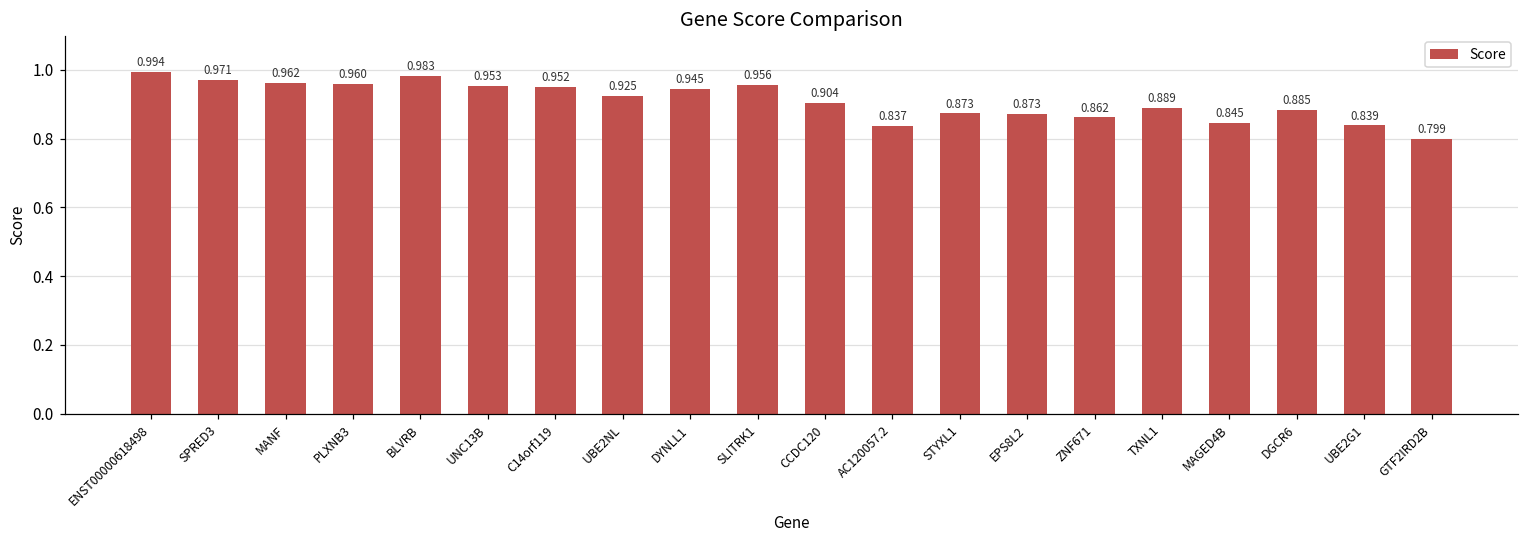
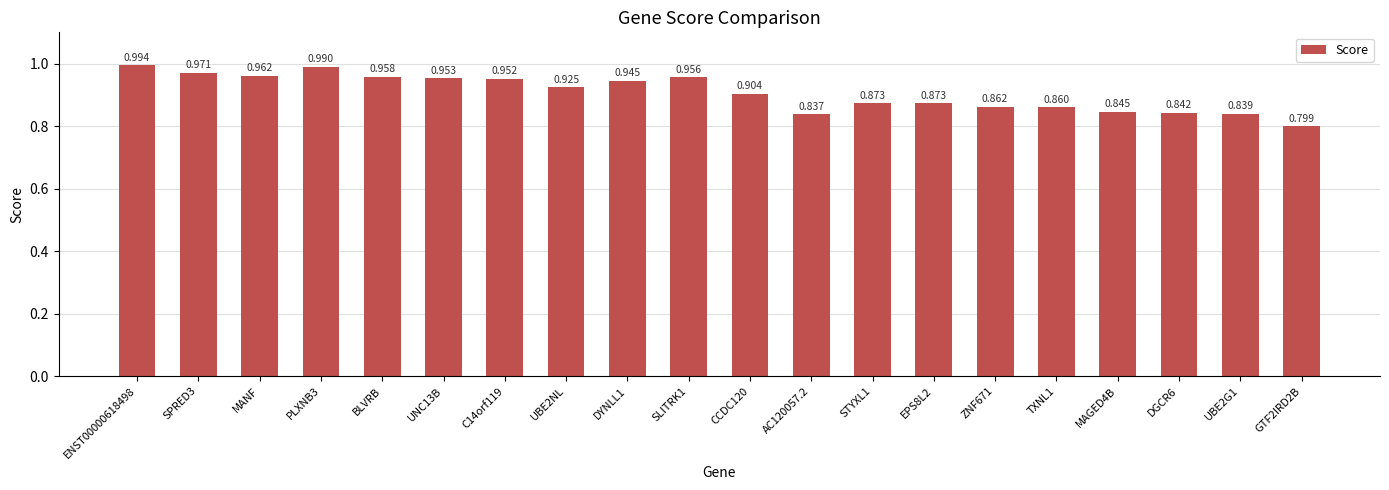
PLXNB3: 0.960 -> 0.990
BLVRB: 0.983 -> 0.958
TXNL1: 0.889 -> 0.860
DGCR6: 0.885 -> 0.842
